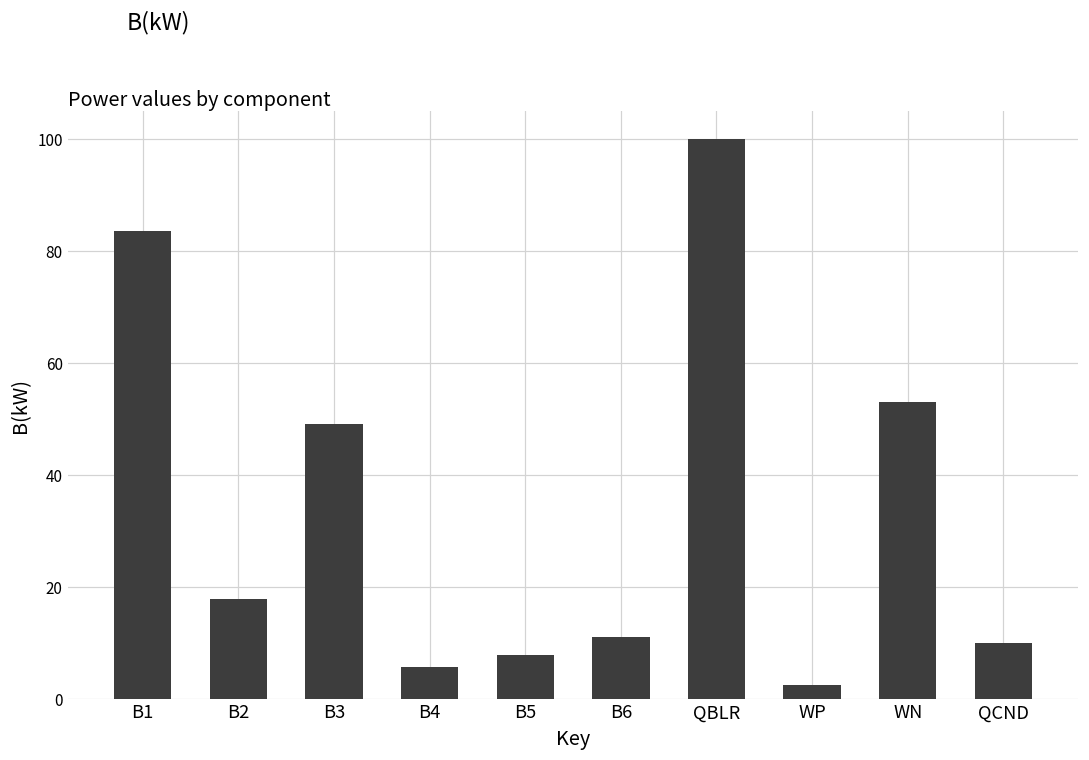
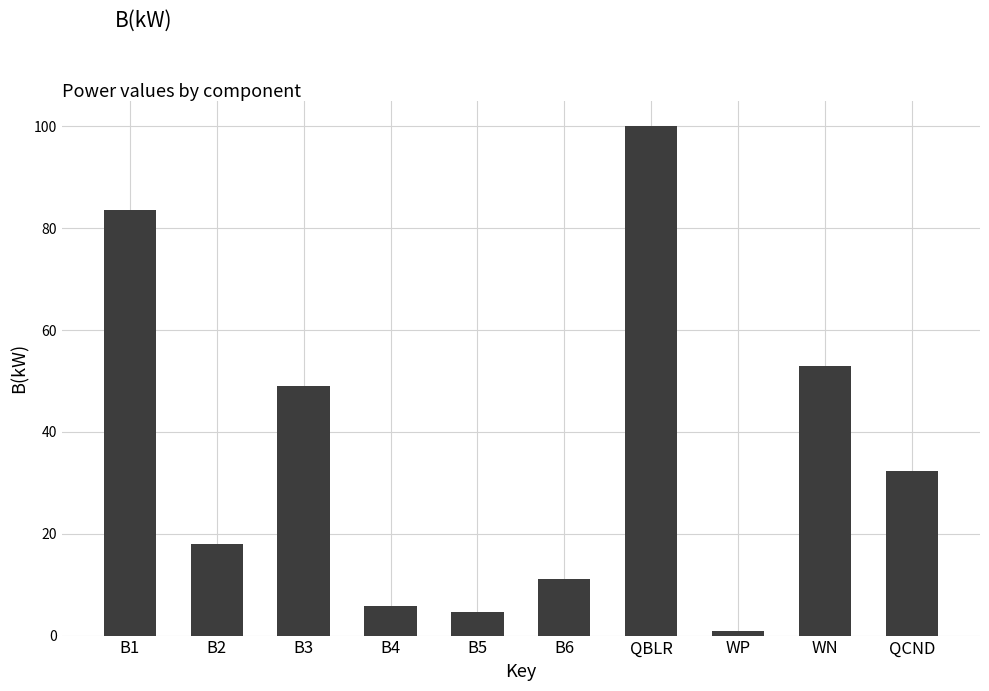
B5: 8 -> 5
WP: 2 -> 1
QCND: 10 -> 32
